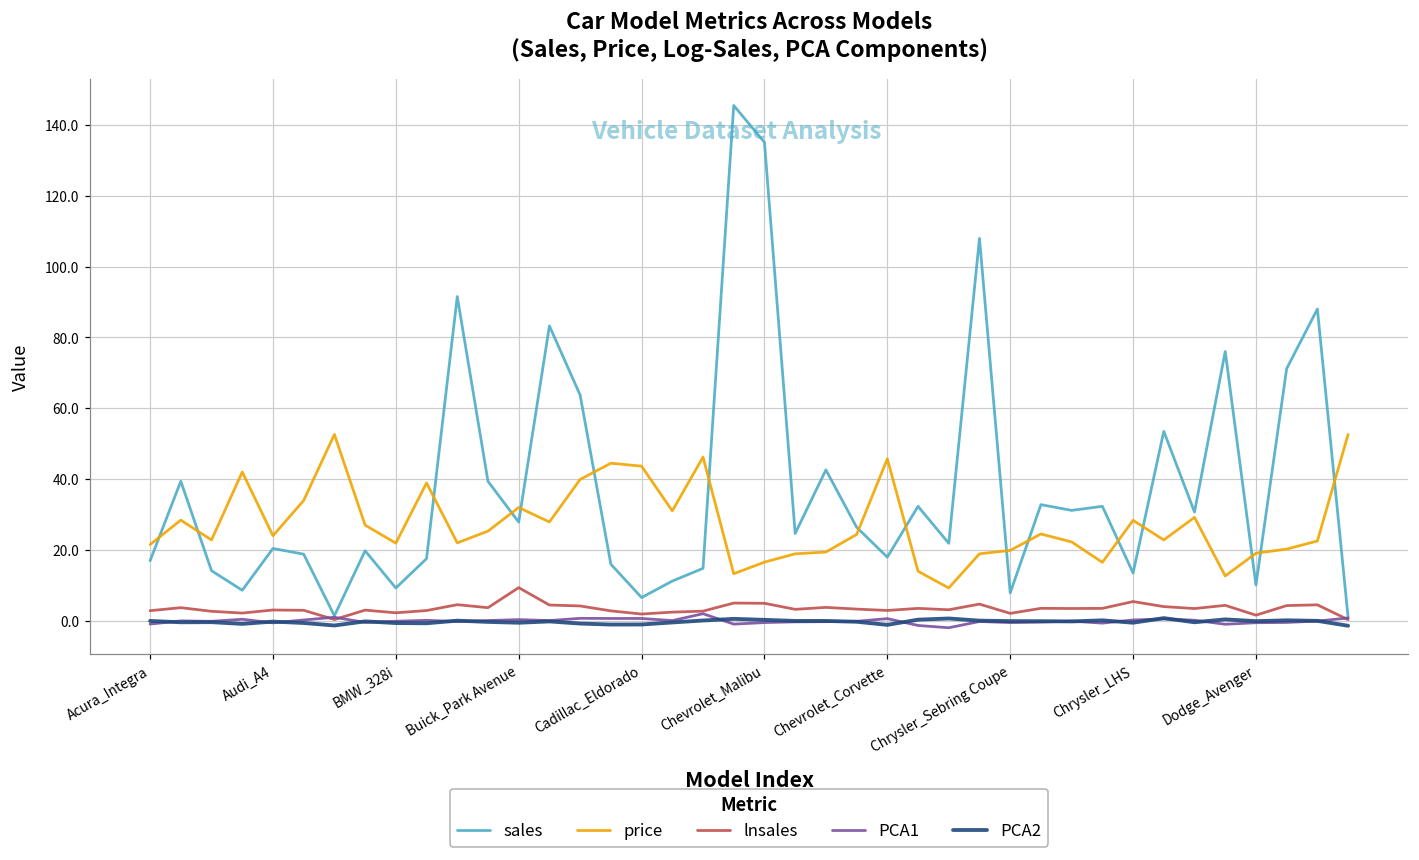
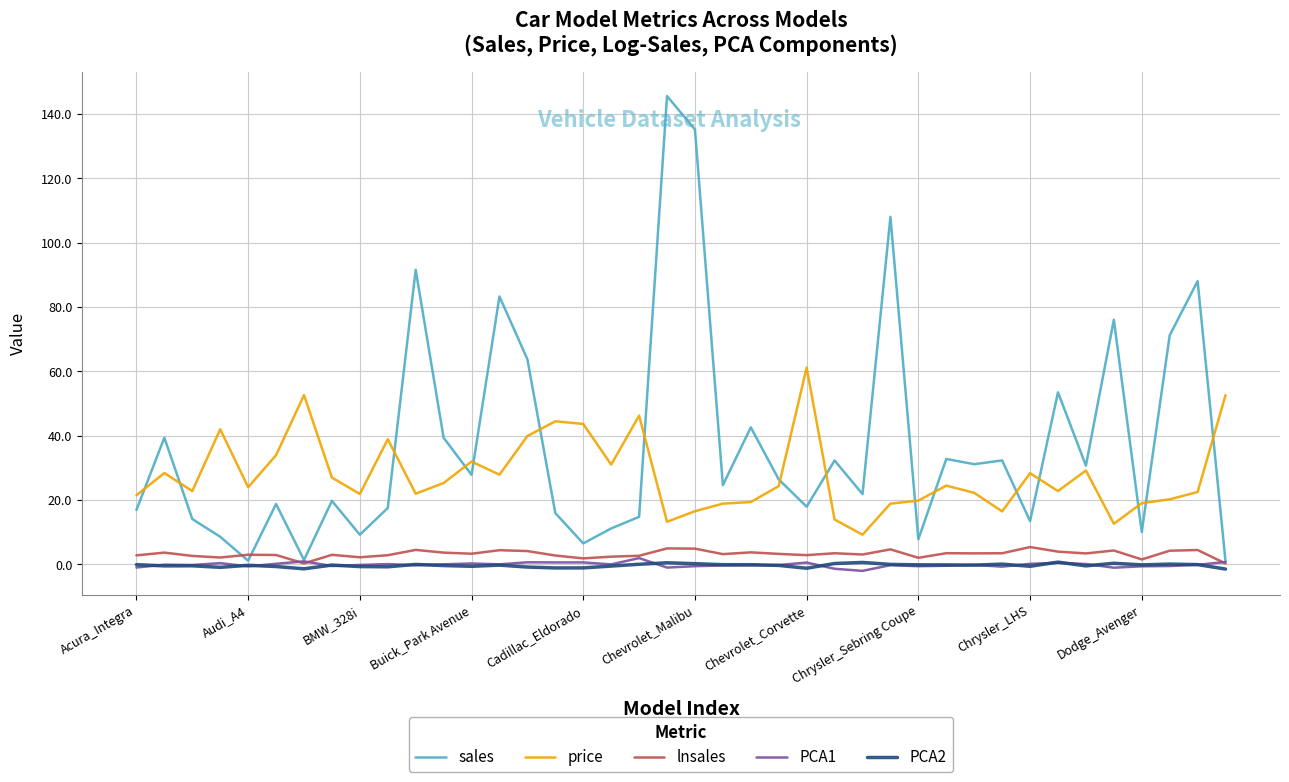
sales, Audi_A4: 20 -> 1
lnsales, Buick_Park Avenue: 9 -> 3
price, Chevrolet_Corvette: 46 -> 61
